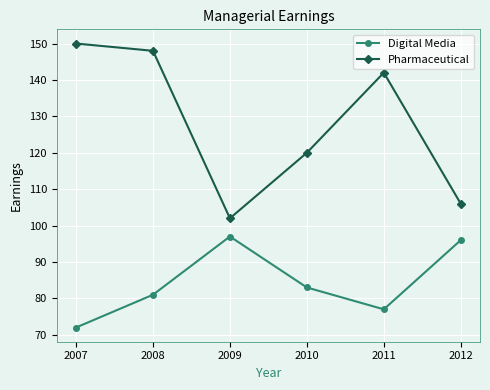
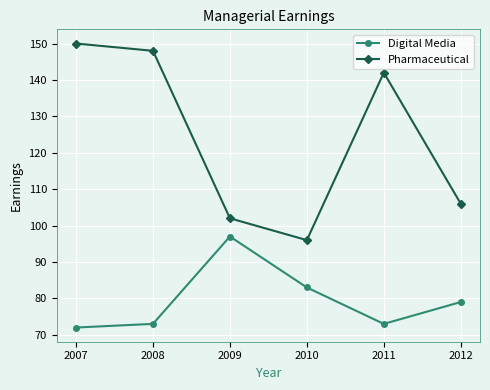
Digital Media, 2008: 81 -> 73
Pharmaceutical, 2010: 120 -> 96
Digital Media, 2011: 77 -> 73
Digital Media, 2012: 96 -> 79
